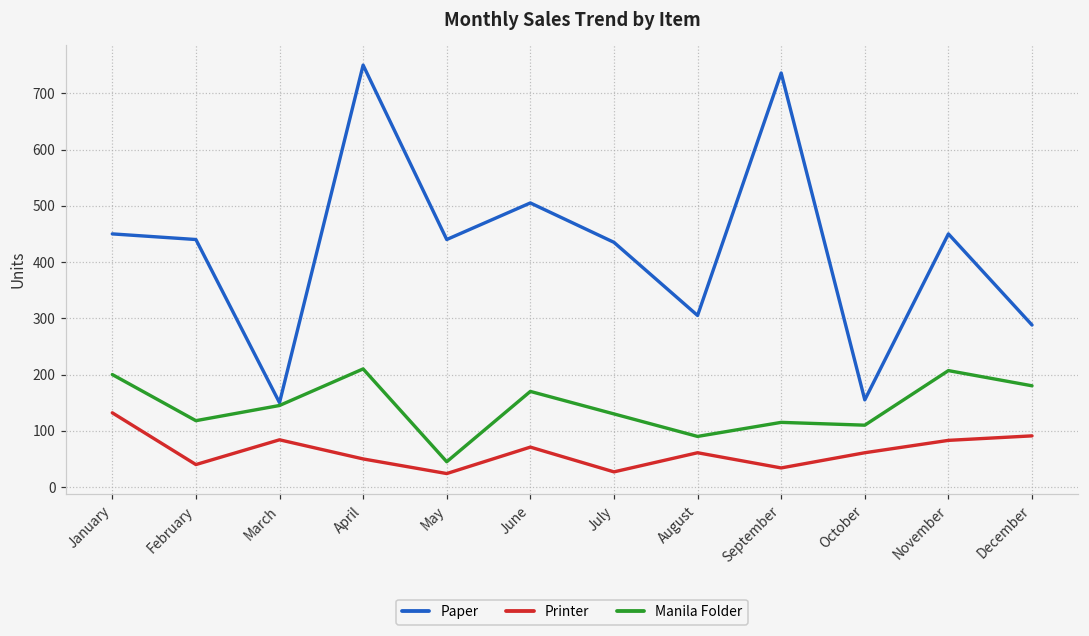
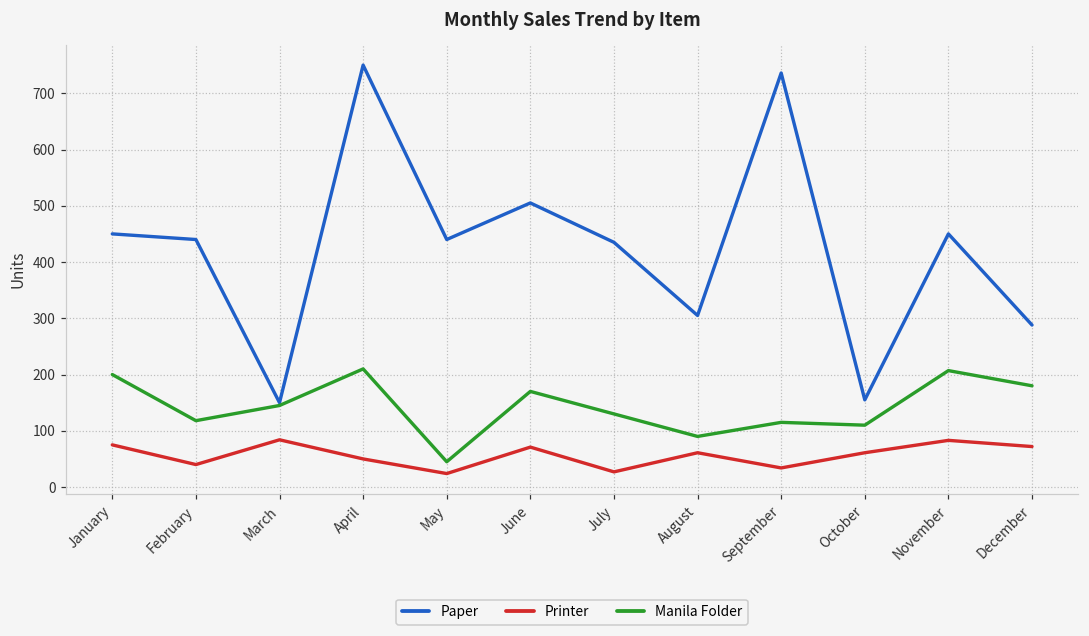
Printer, January: 130 -> 80
Printer, December: 90 -> 70
